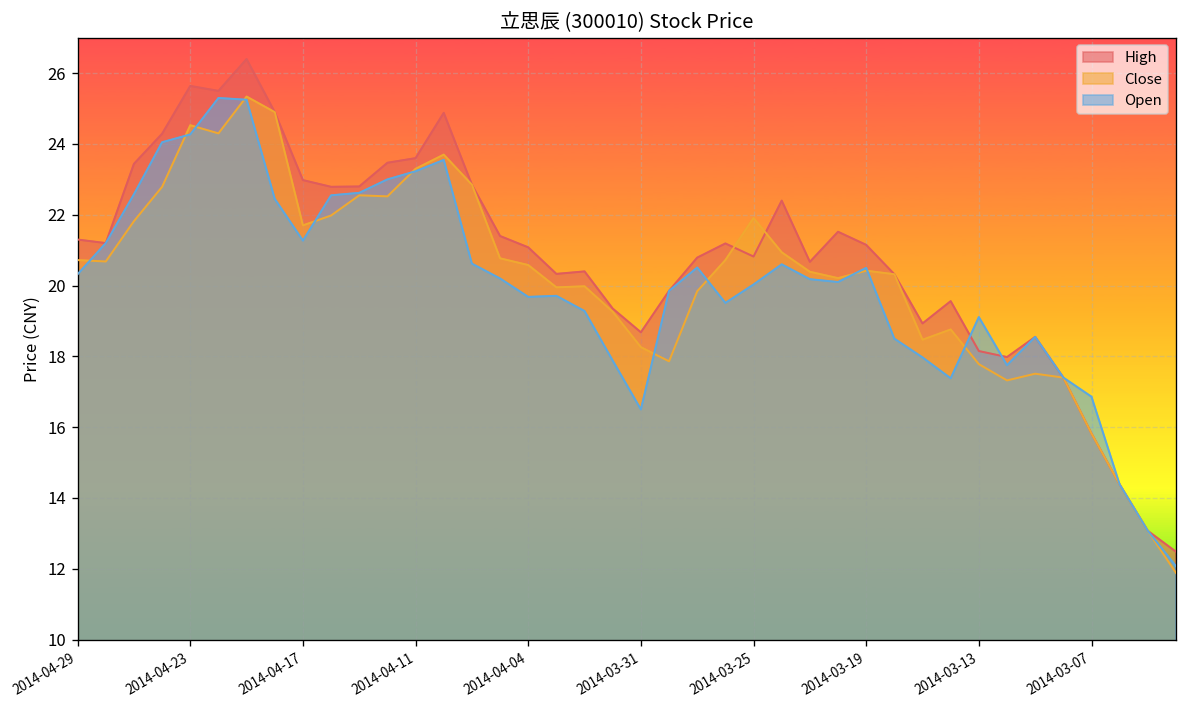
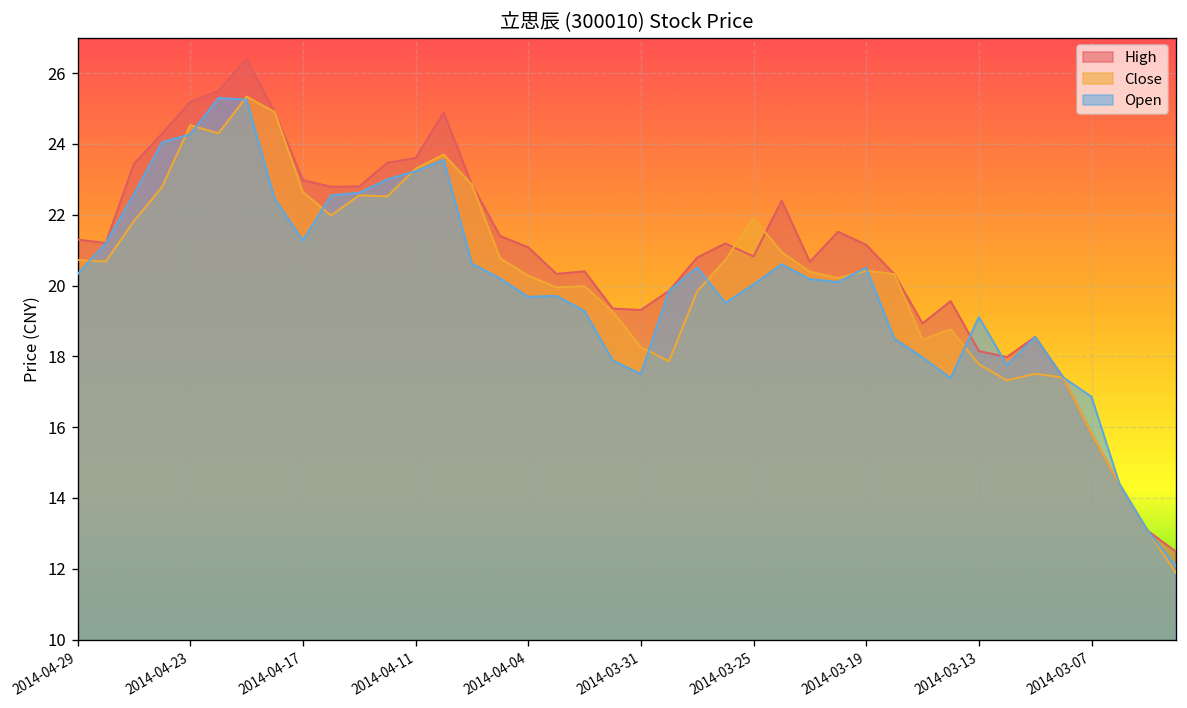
High, 2014-04-23: 25.6 -> 25.2
Close, 2014-04-17: 21.7 -> 22.6
Close, 2014-04-04: 20.6 -> 20.3
High, 2014-03-31: 18.7 -> 19.3
Open, 2014-03-31: 16.5 -> 17.5
